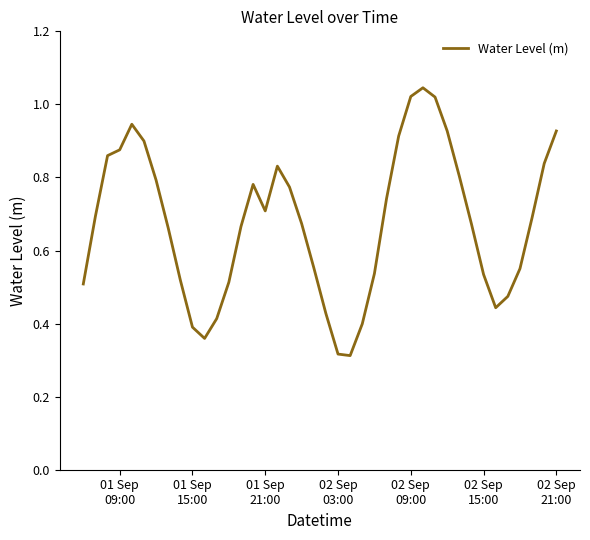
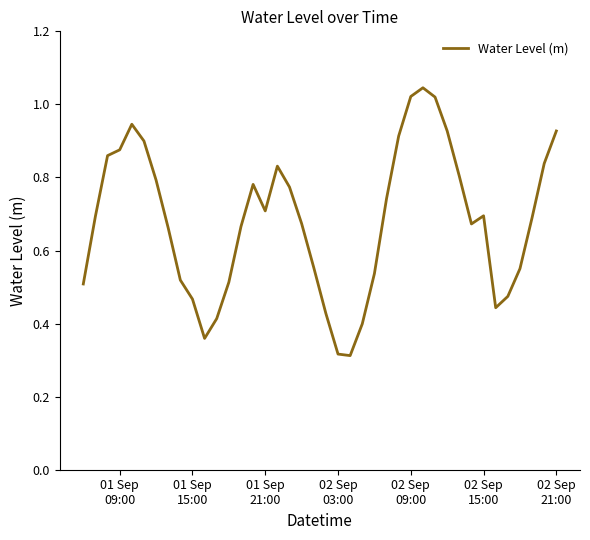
01 Sep 15:00: 0.39 -> 0.47
02 Sep 15:00: 0.53 -> 0.70
